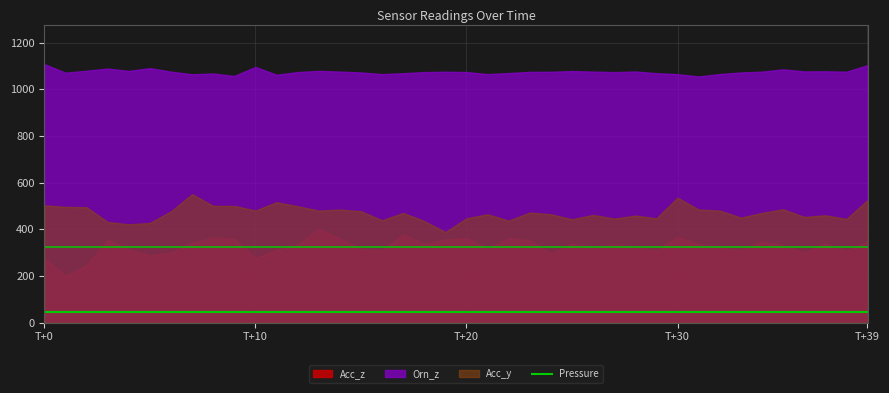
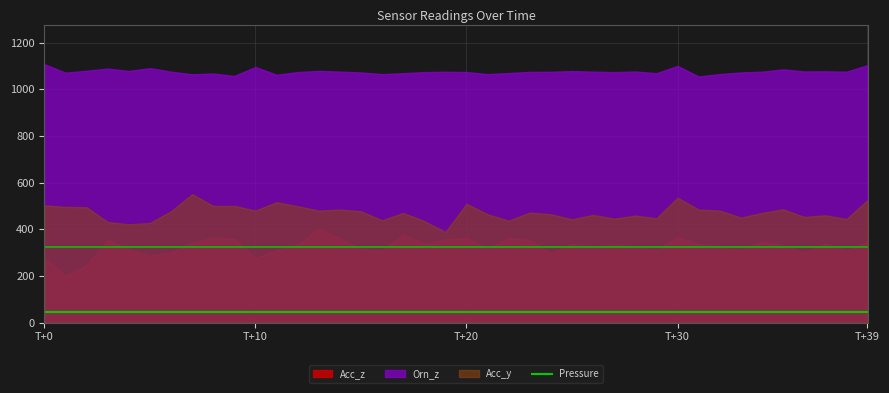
Acc_y, T+20: 450 -> 510
Orn_z, T+30: 1060 -> 1100
